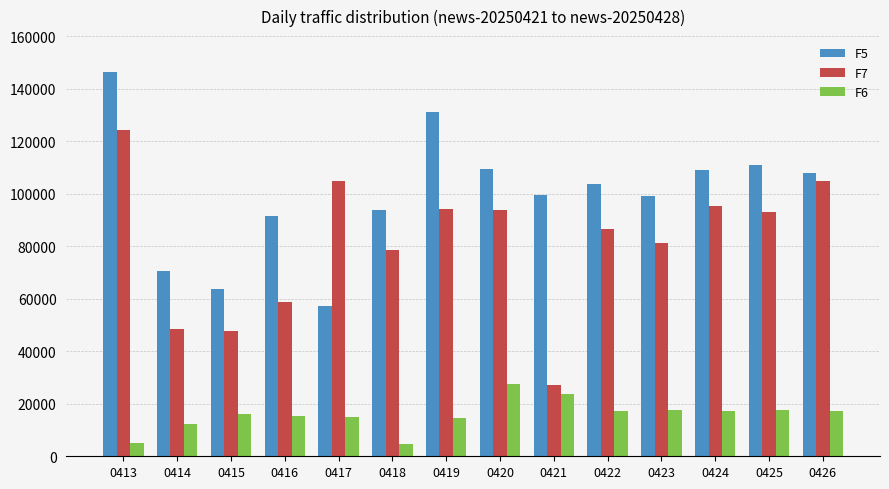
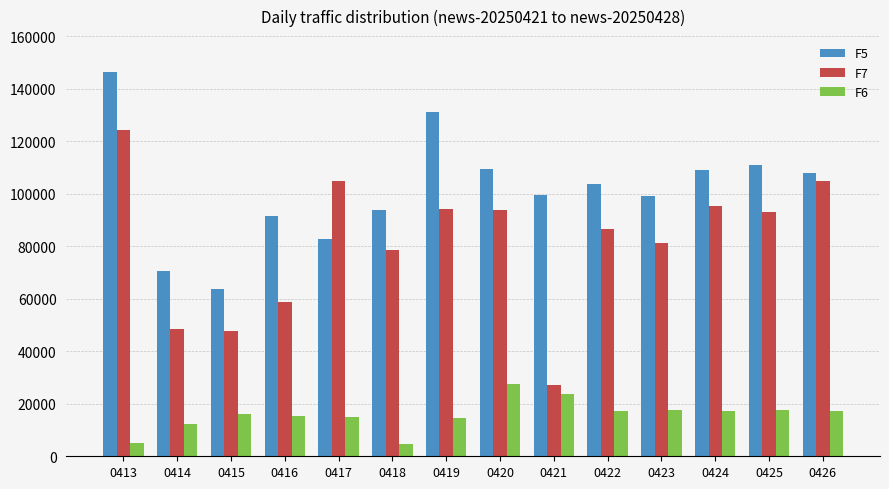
F5, 0417: 57000 -> 83000
